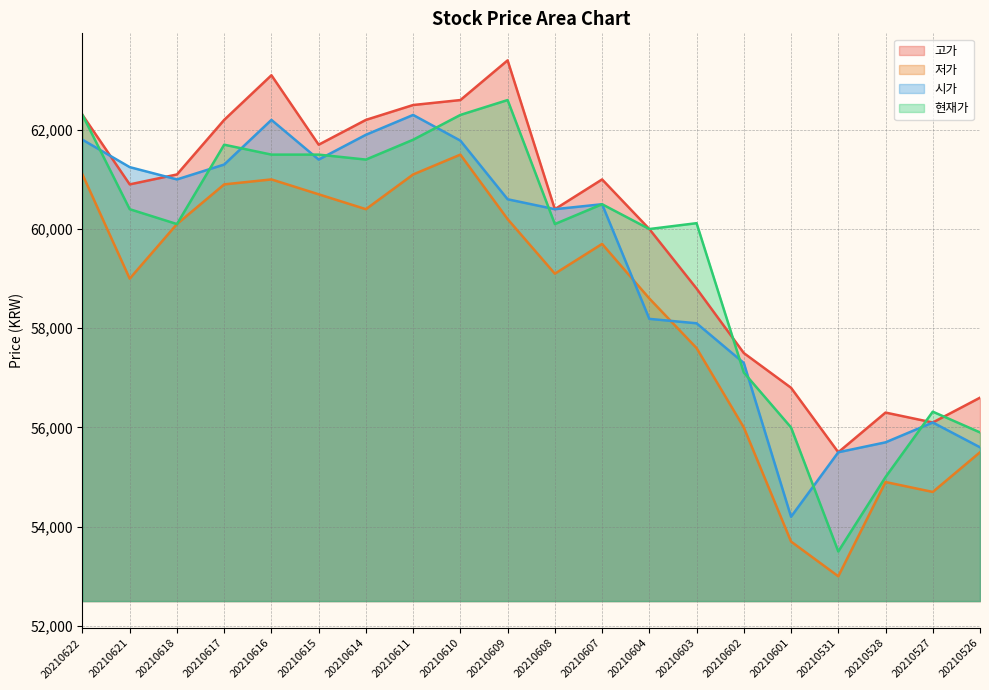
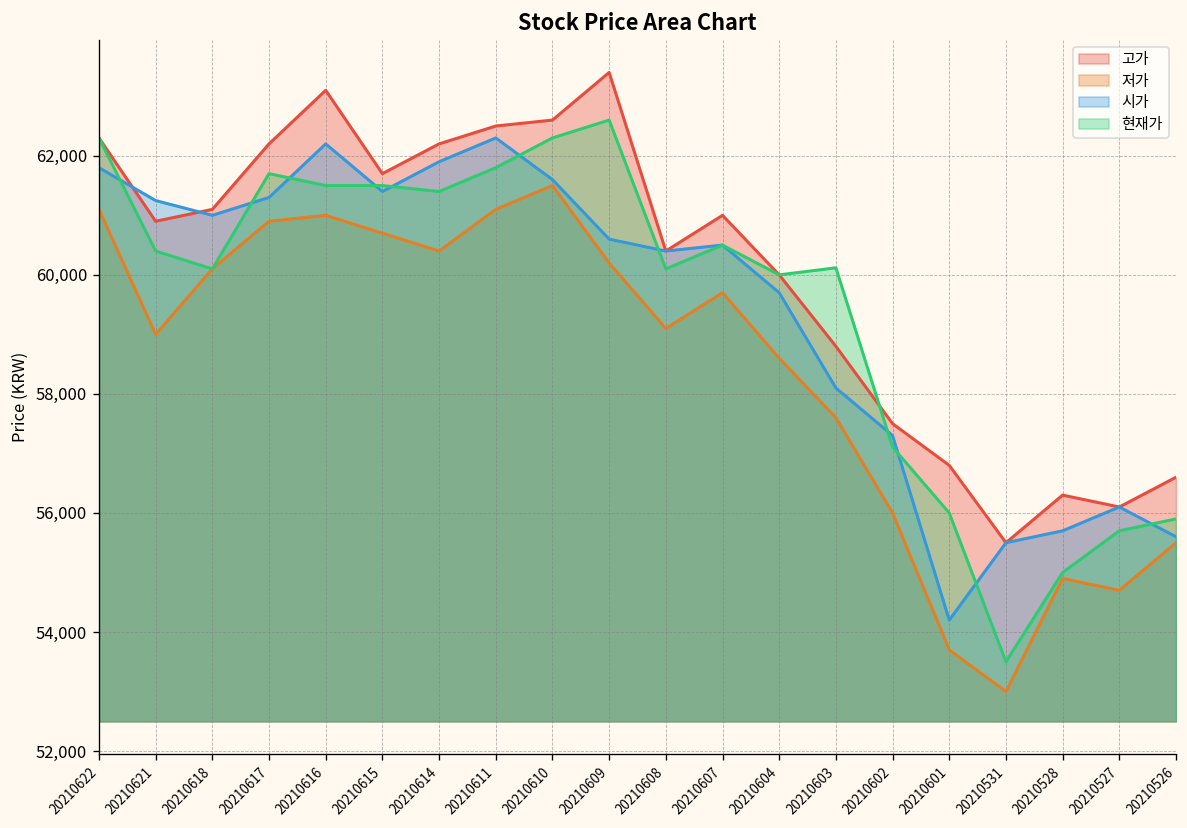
시가, 20210610: 61,800 -> 61,600
시가, 20210604: 58,200 -> 59,700
현재가, 20210527: 56,300 -> 55,700
